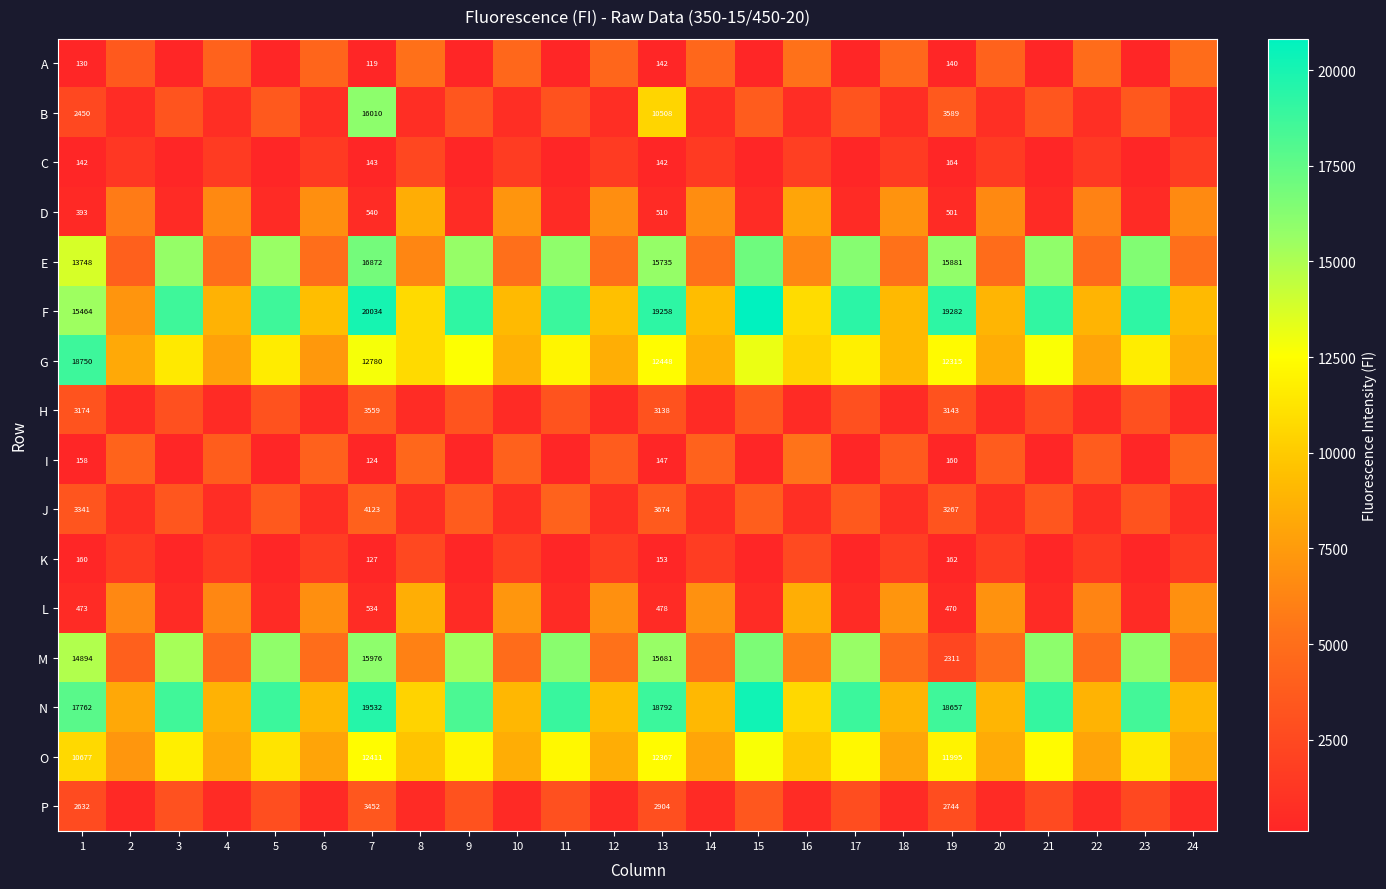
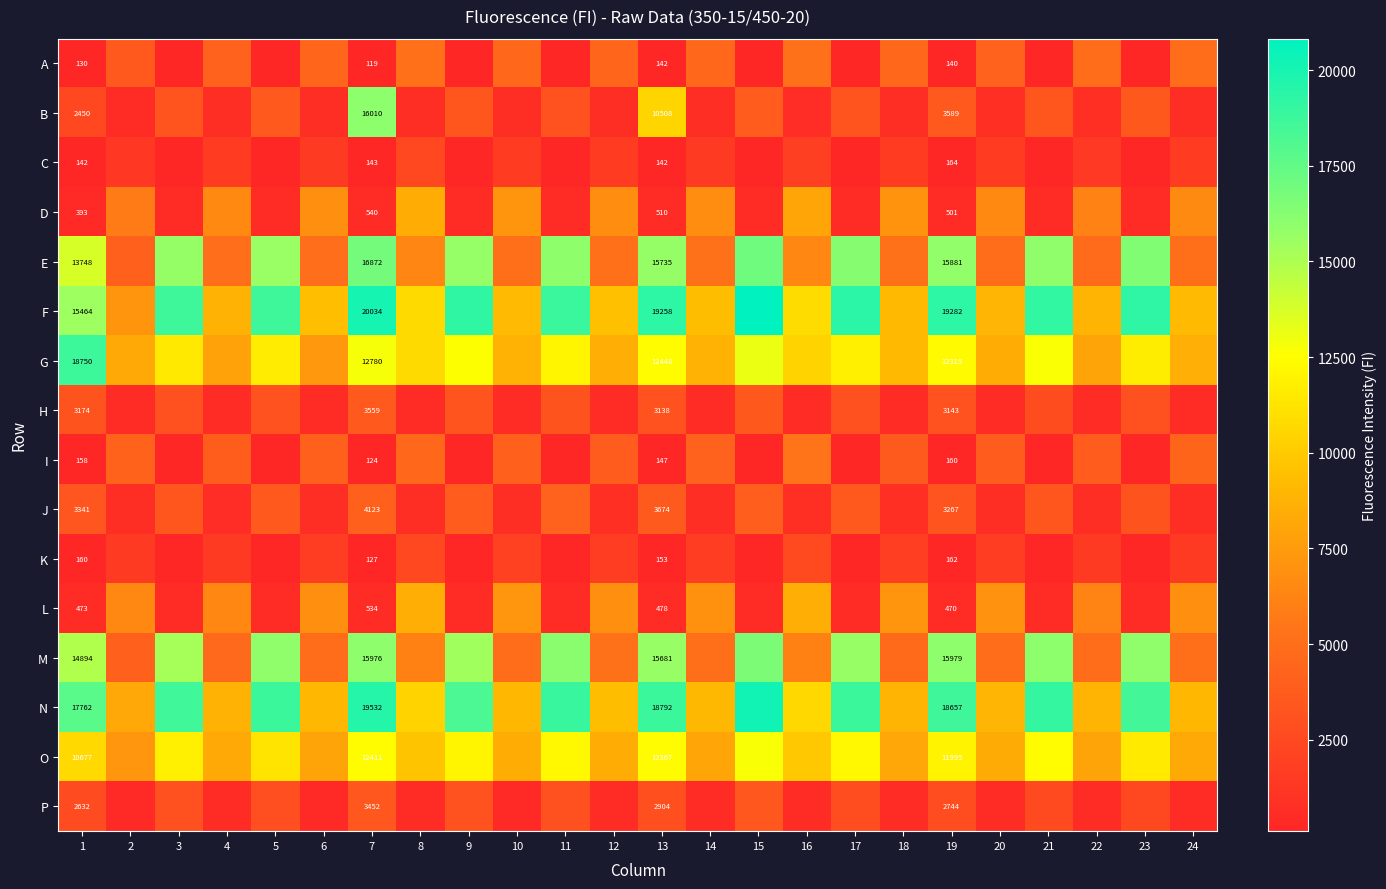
M, 19: 2311 -> 15979
